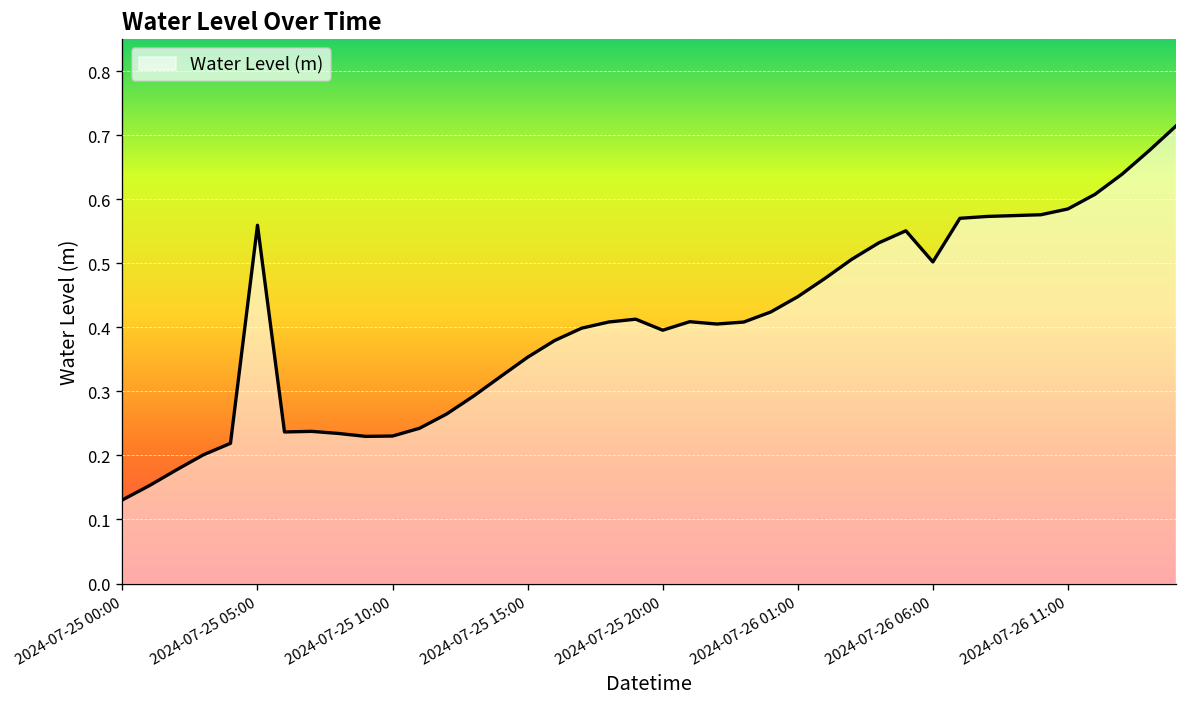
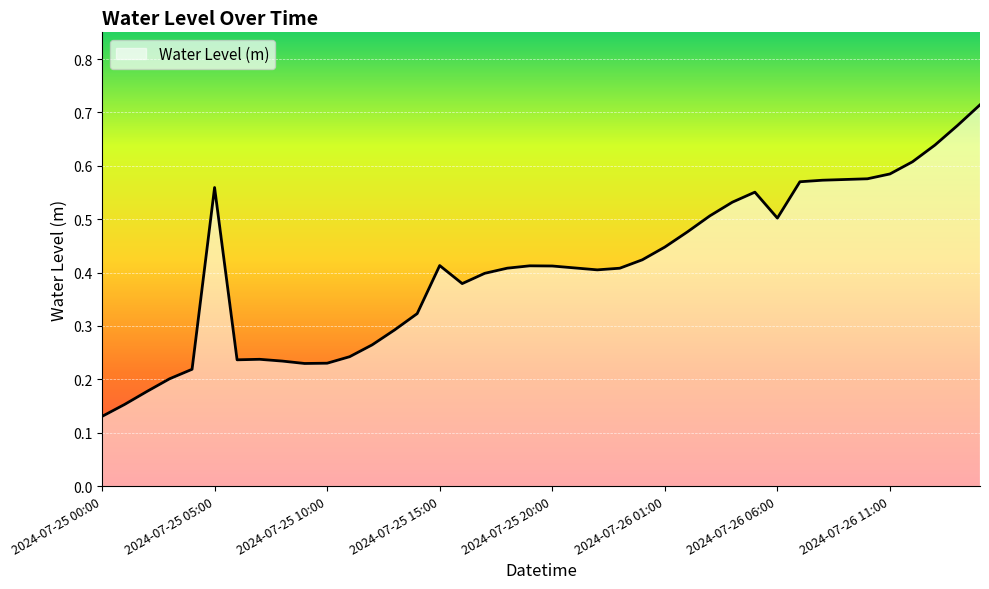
2024-07-25 15:00: 0.35 -> 0.41
2024-07-25 20:00: 0.40 -> 0.41
